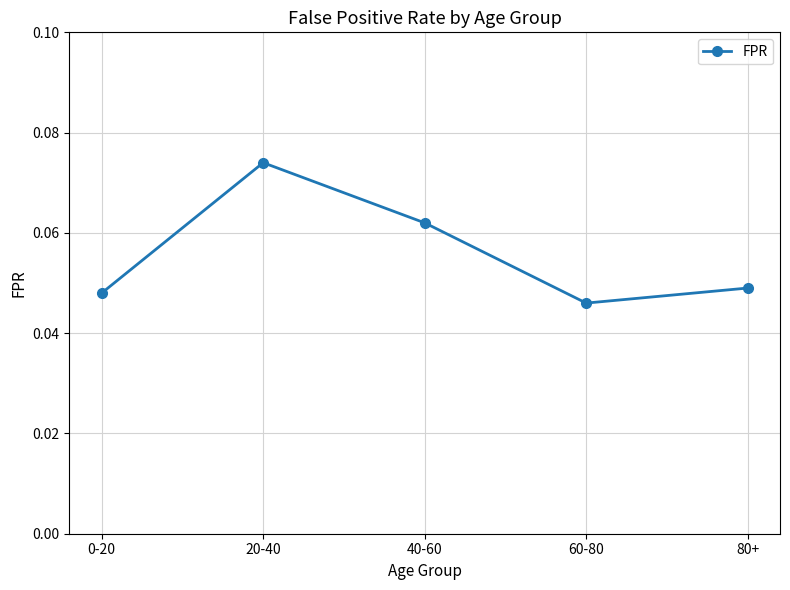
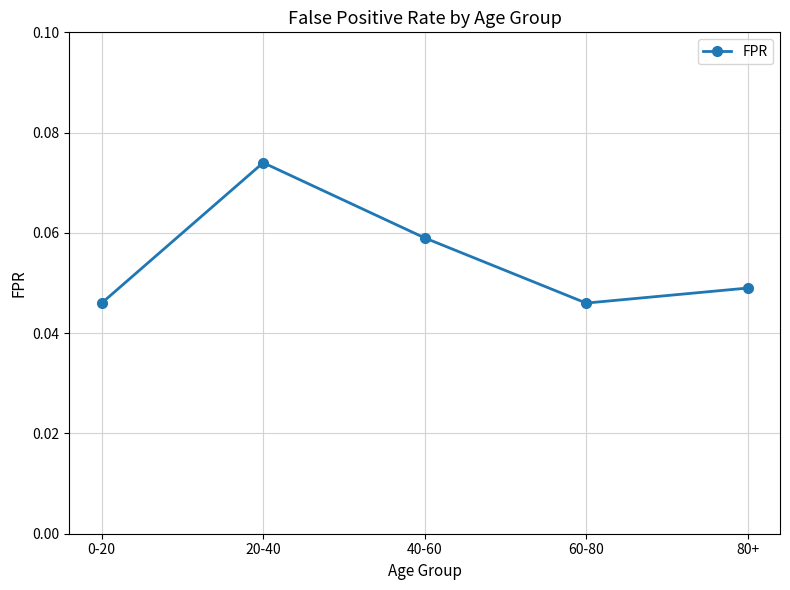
0-20: 0.048 -> 0.046
40-60: 0.062 -> 0.059
